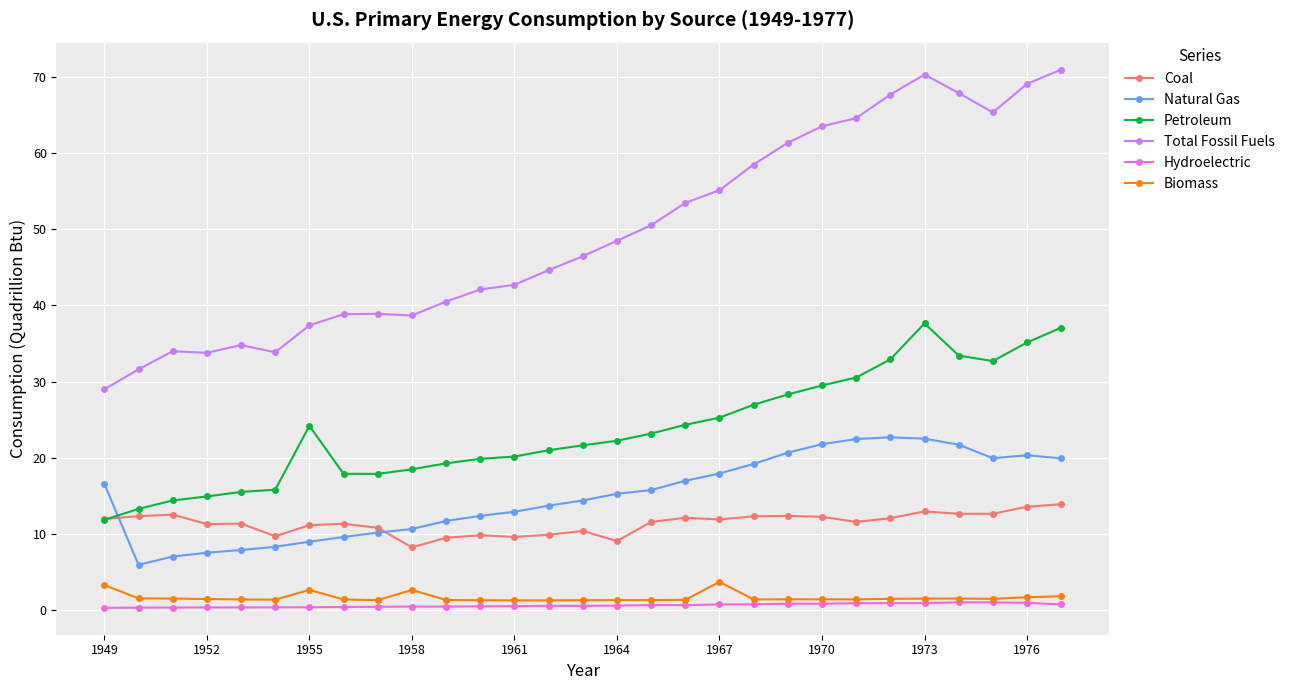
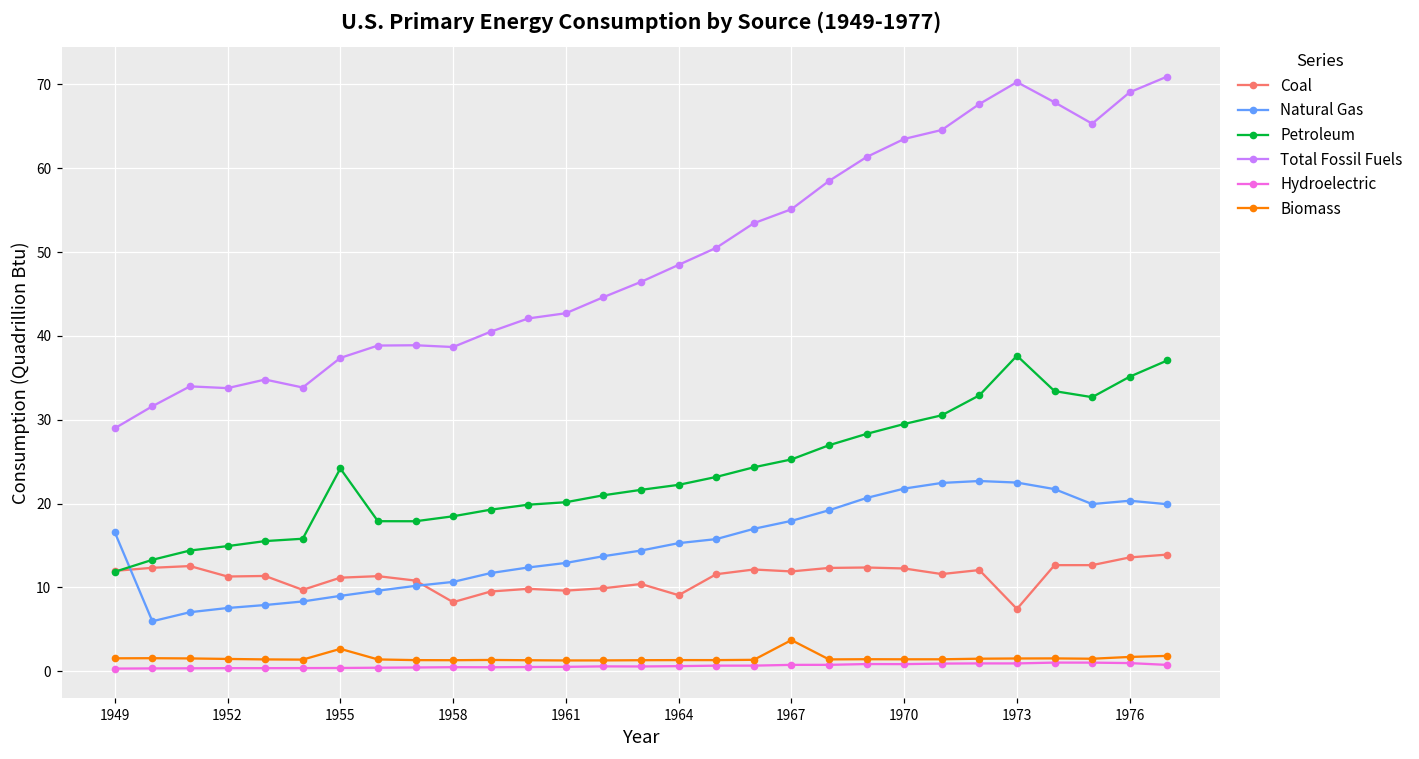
Biomass, 1949: 3 -> 2
Biomass, 1958: 3 -> 1
Coal, 1973: 13 -> 7
